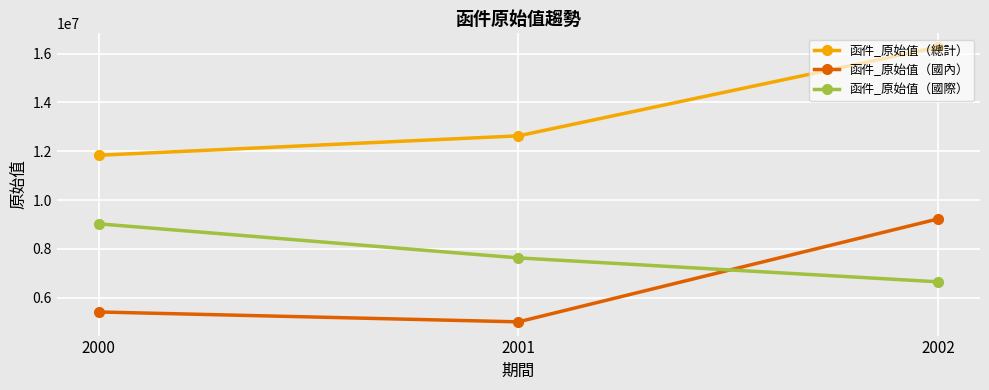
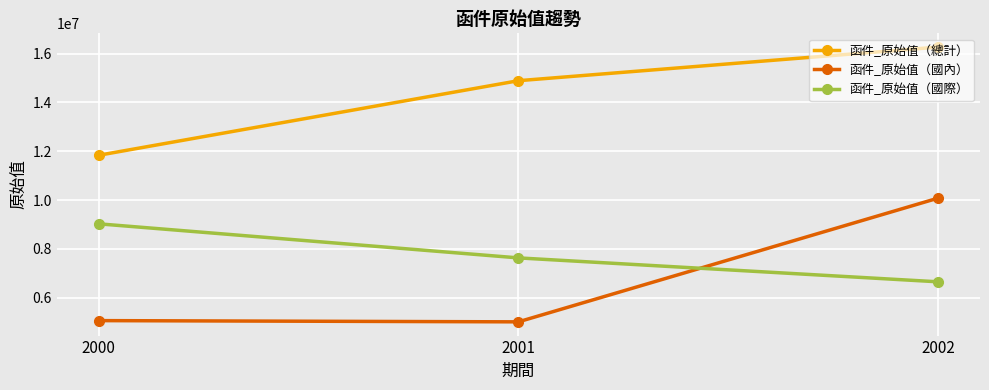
函件_原始值（國內）, 2000: 5400000 -> 5100000
函件_原始值（總計）, 2001: 12600000 -> 14900000
函件_原始值（國內）, 2002: 9200000 -> 10100000
